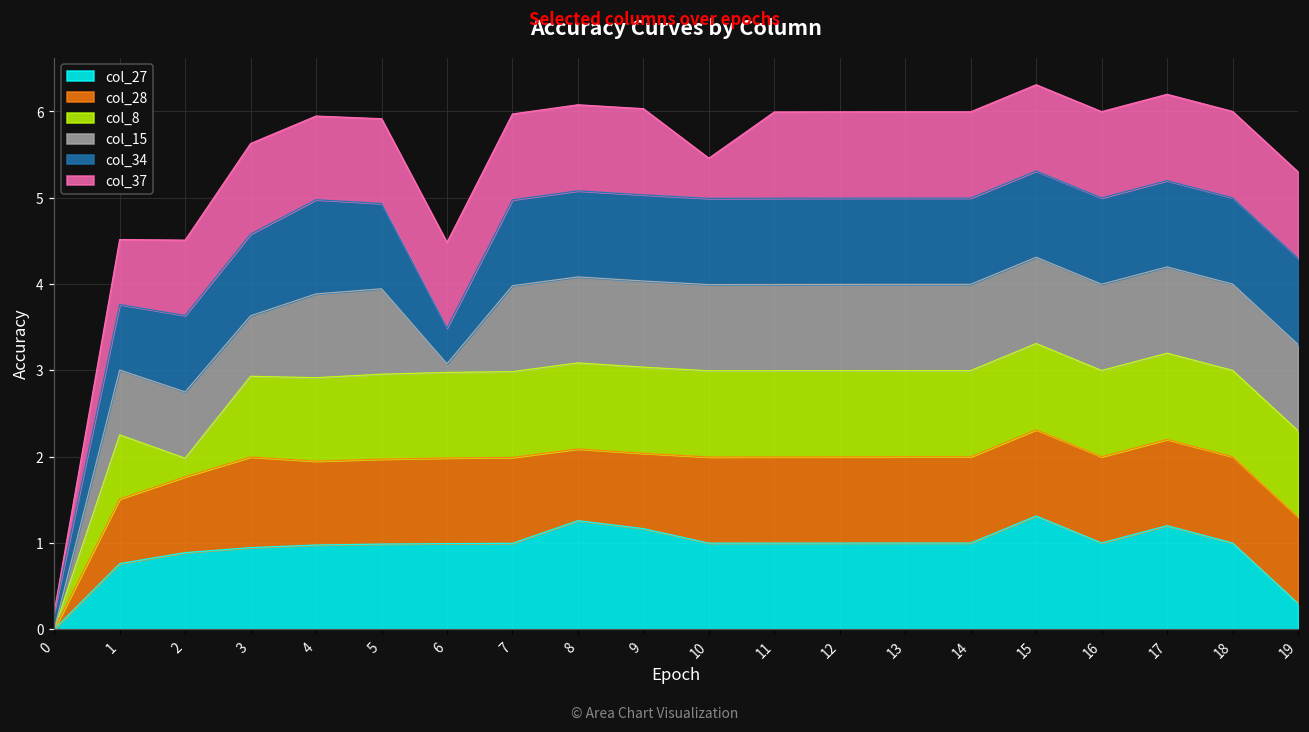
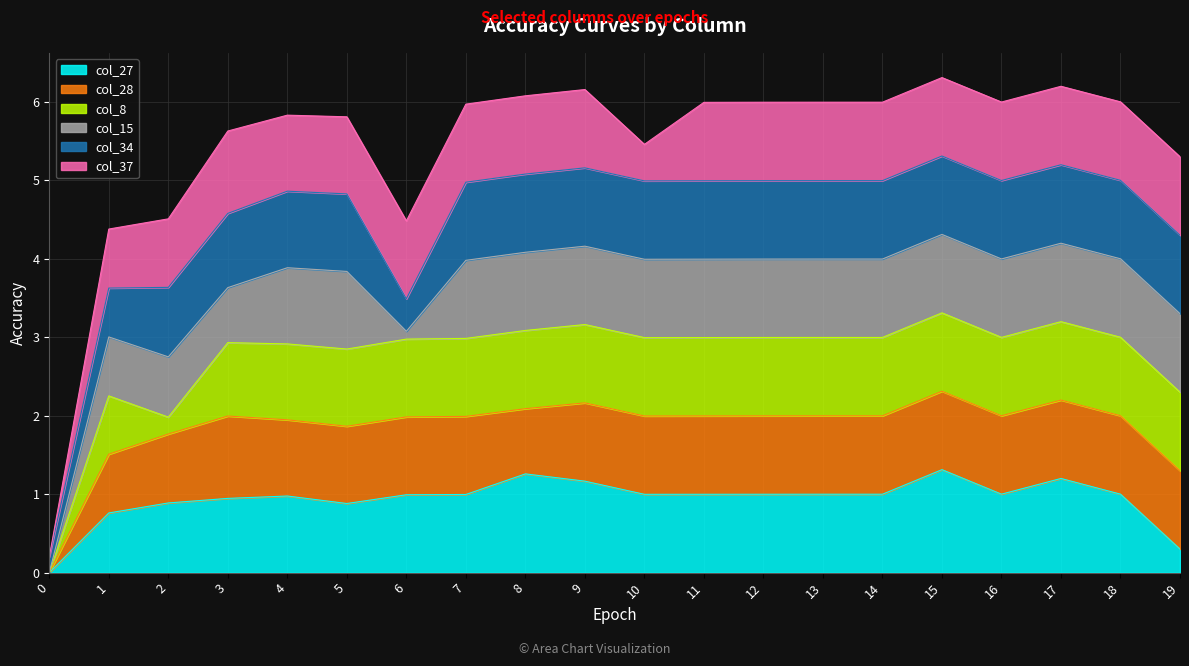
col_34, 1: 0.8 -> 0.6
col_34, 4: 1.1 -> 1.0
col_27, 5: 1.0 -> 0.9
col_28, 9: 0.9 -> 1.0
